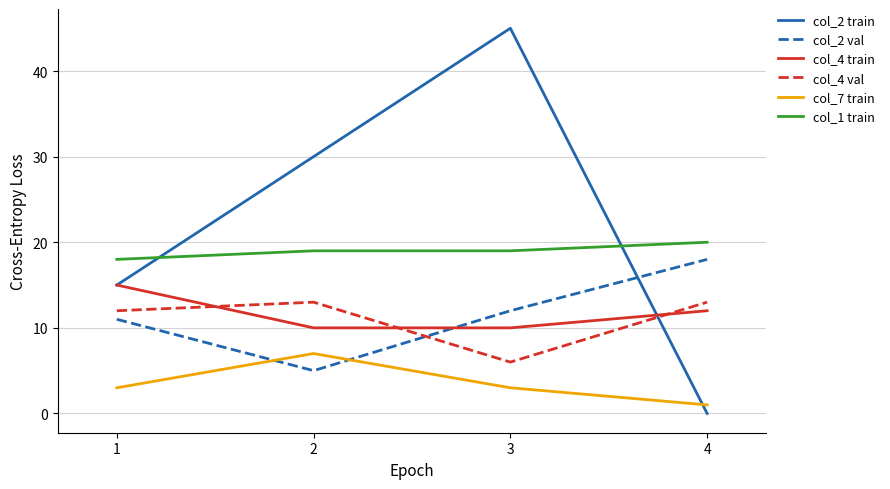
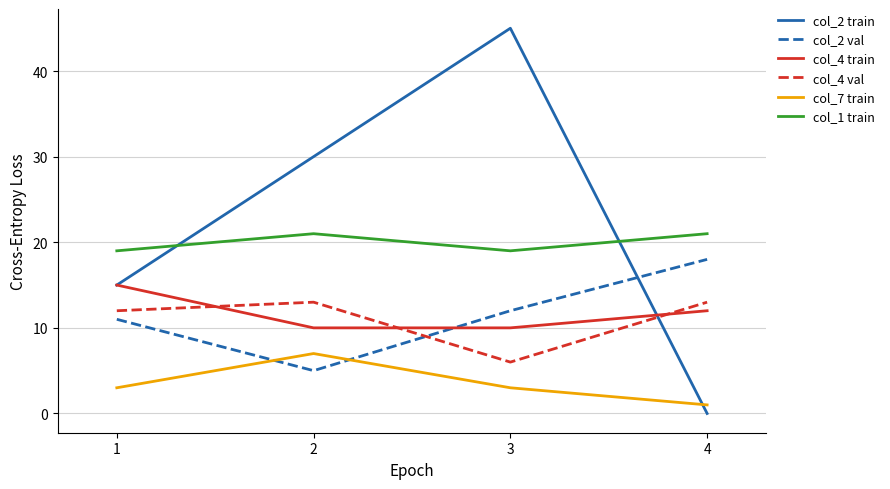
col_1 train, 1: 18 -> 19
col_1 train, 2: 19 -> 21
col_1 train, 4: 20 -> 21
